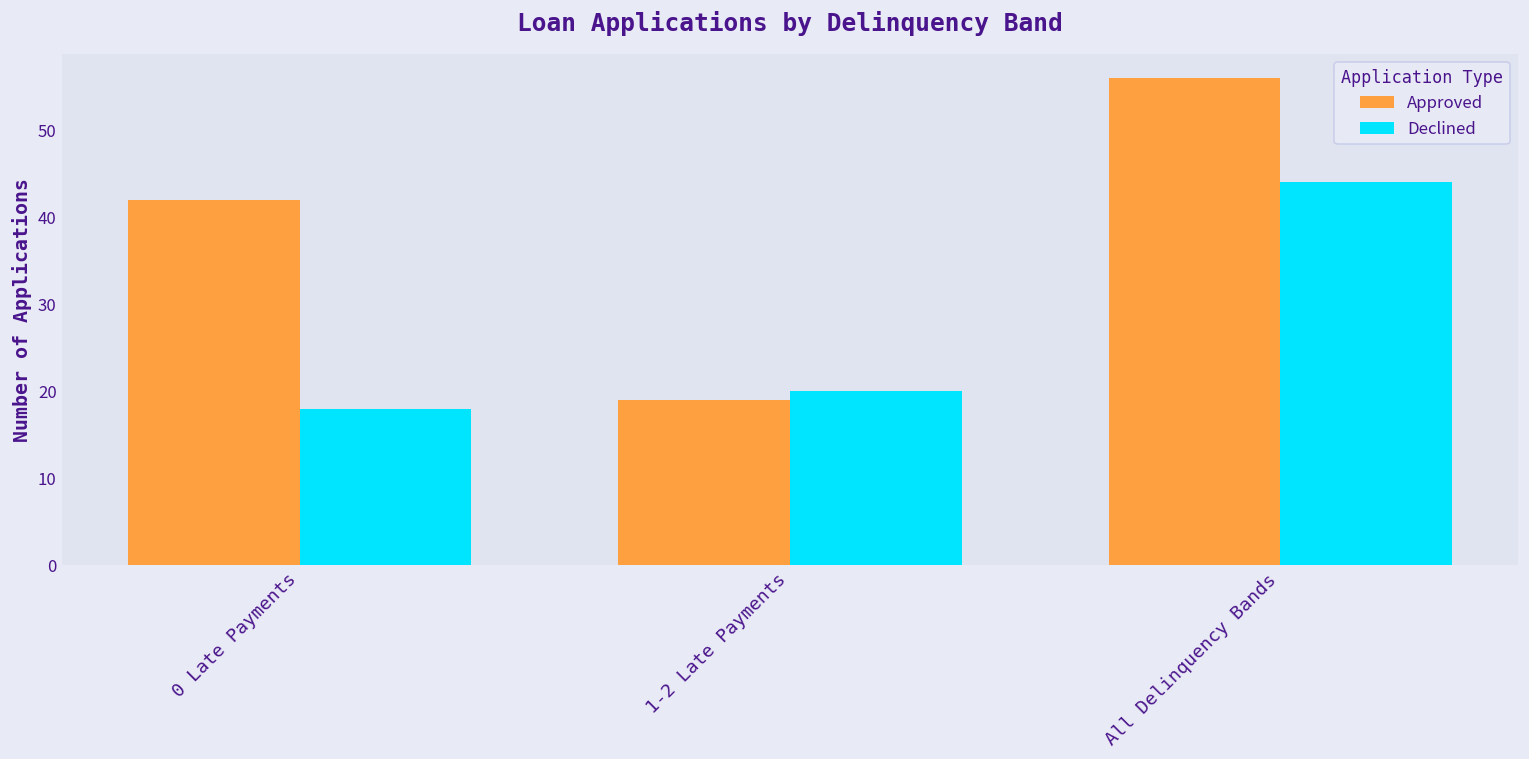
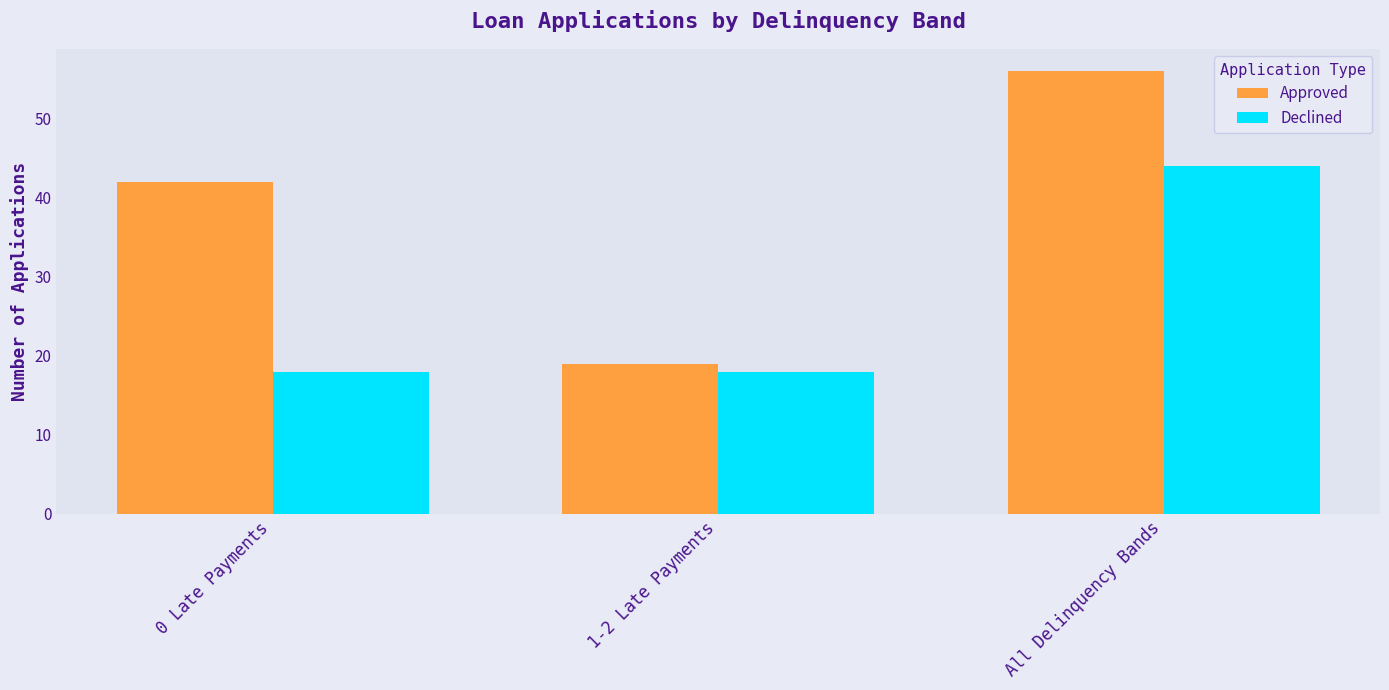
Declined, 1-2 Late Payments: 20 -> 18
